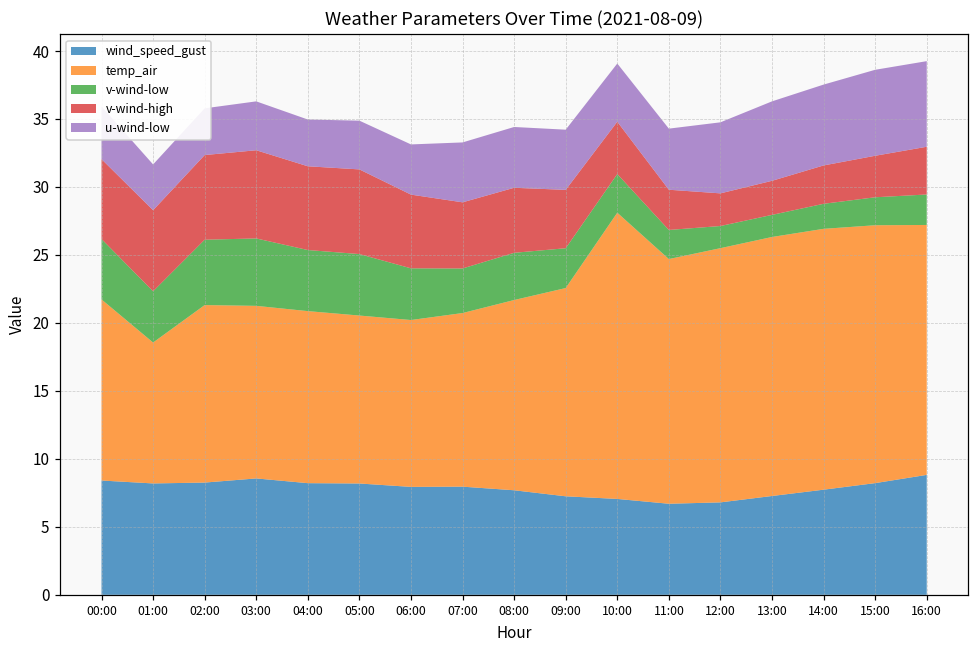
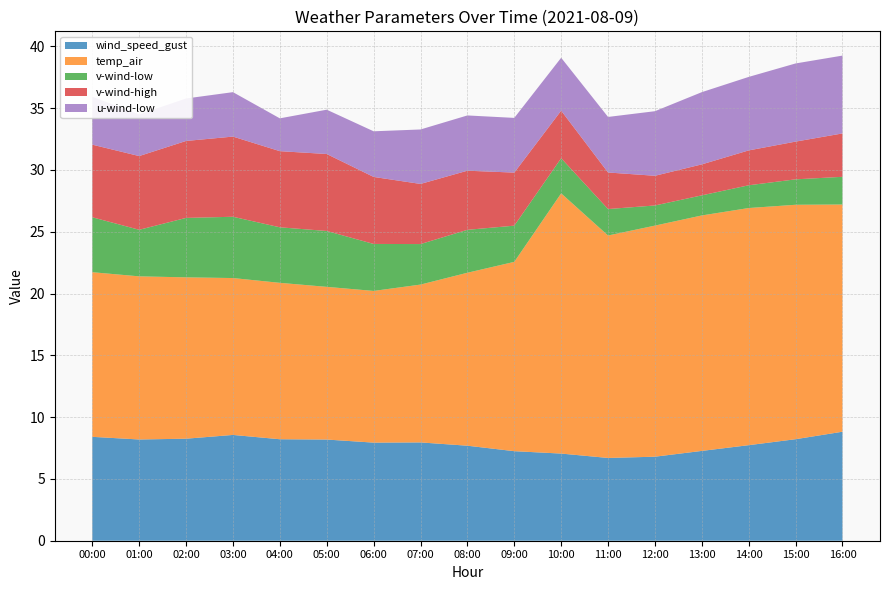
temp_air, 01:00: 10.4 -> 13.2
u-wind-low, 04:00: 3.4 -> 2.7
